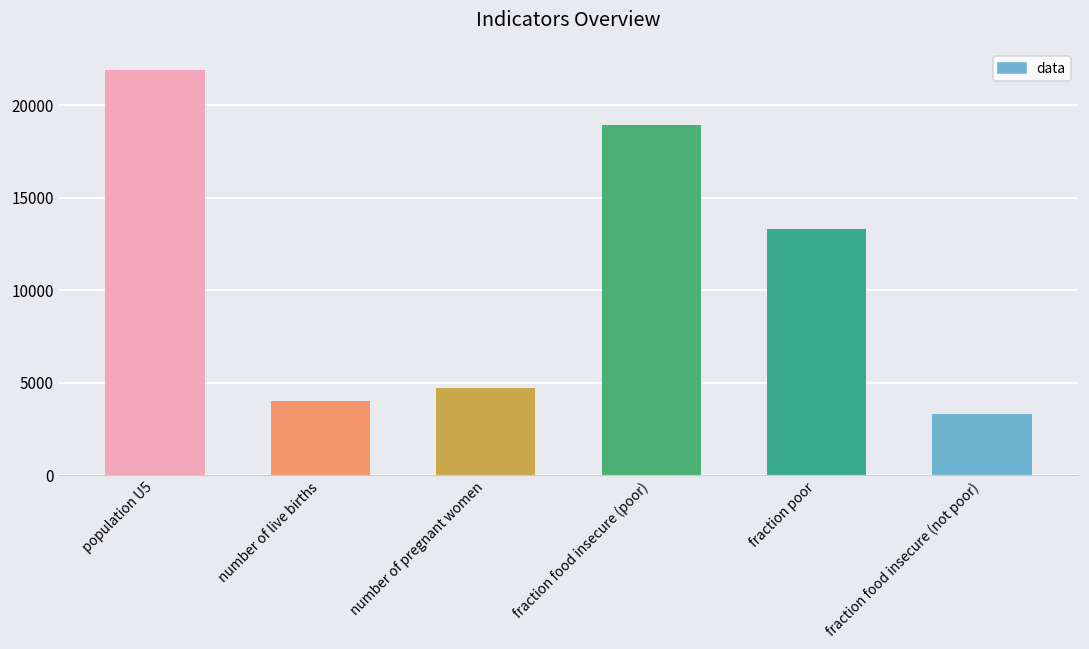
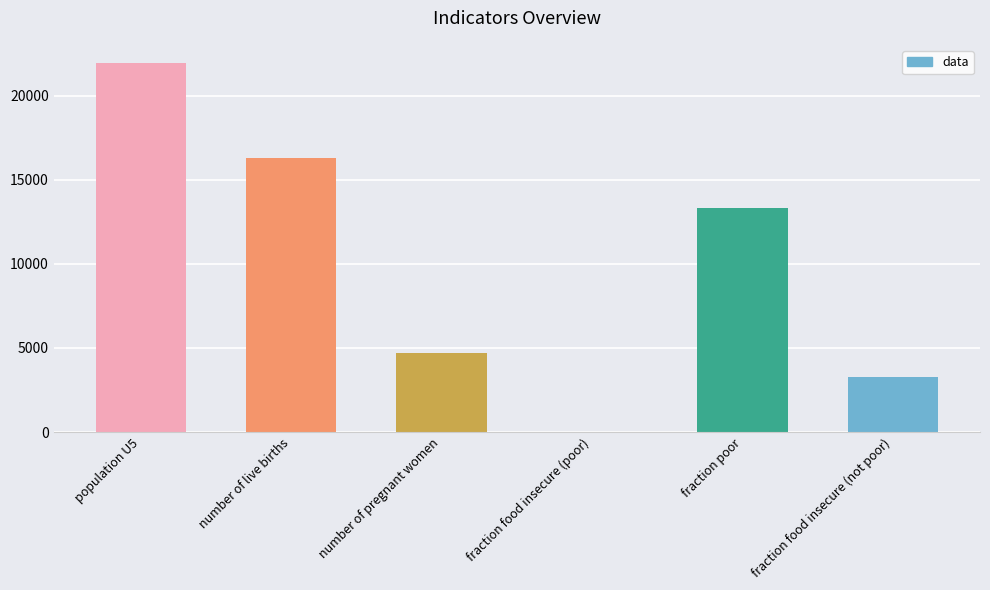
number of live births: 4000 -> 16300
fraction food insecure (poor): 18900 -> 0
